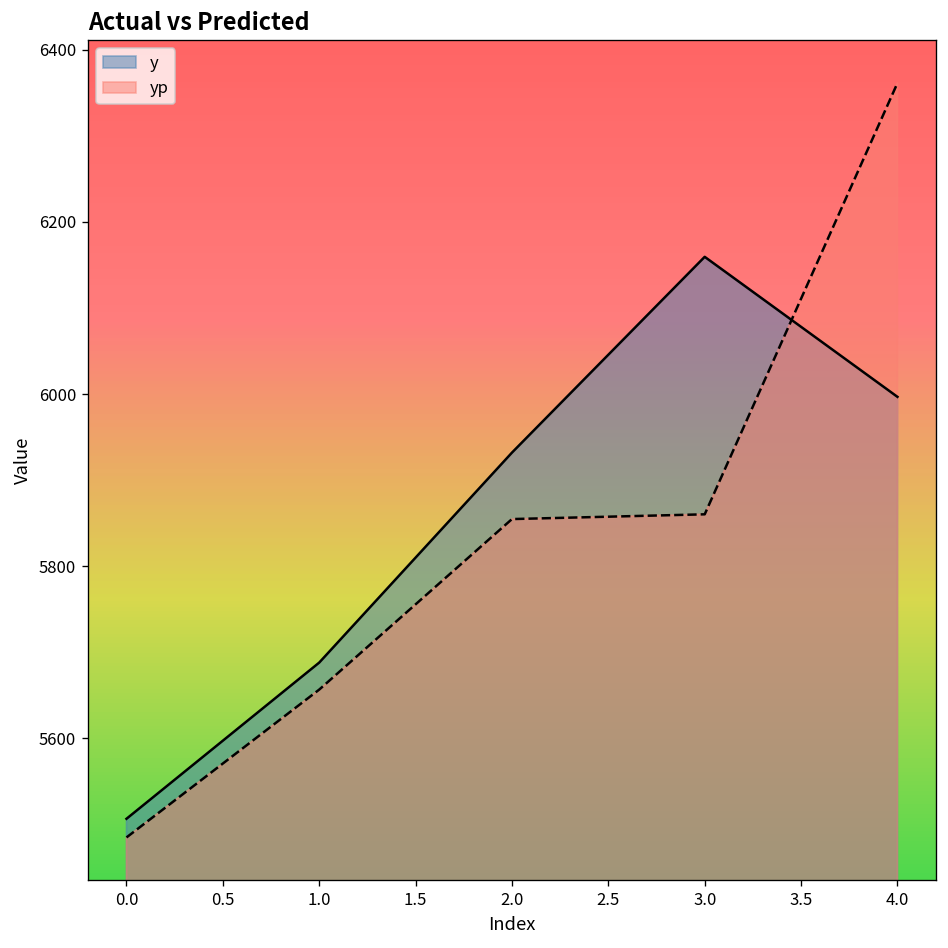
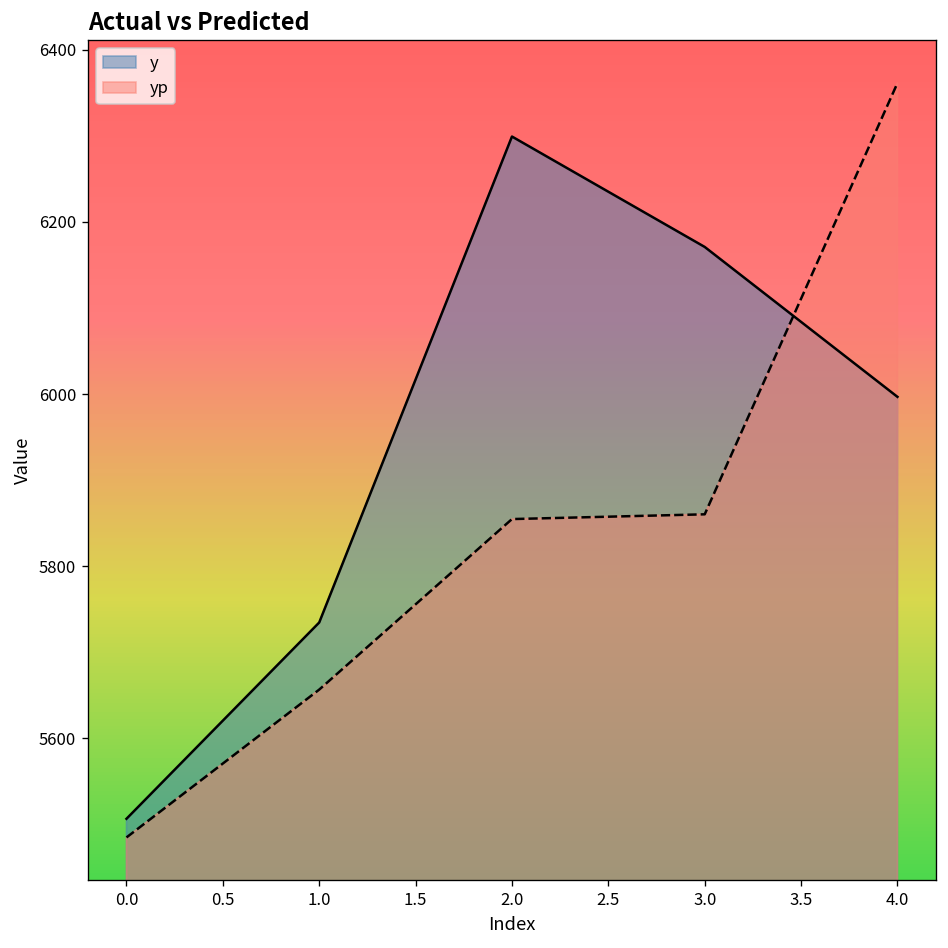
y, 1.0: 5690 -> 5730
y, 2.0: 5930 -> 6300
y, 3.0: 6160 -> 6170
